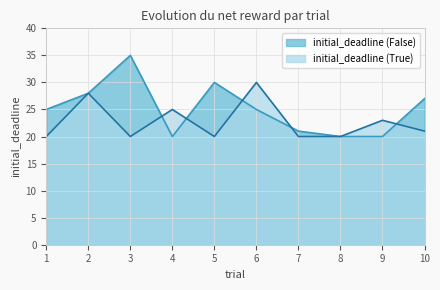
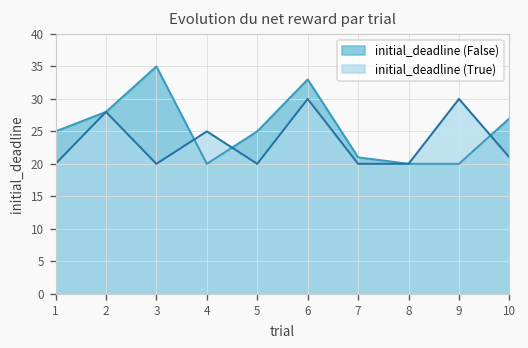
initial_deadline (False), 5: 30 -> 25
initial_deadline (False), 6: 25 -> 33
initial_deadline (True), 9: 23 -> 30
